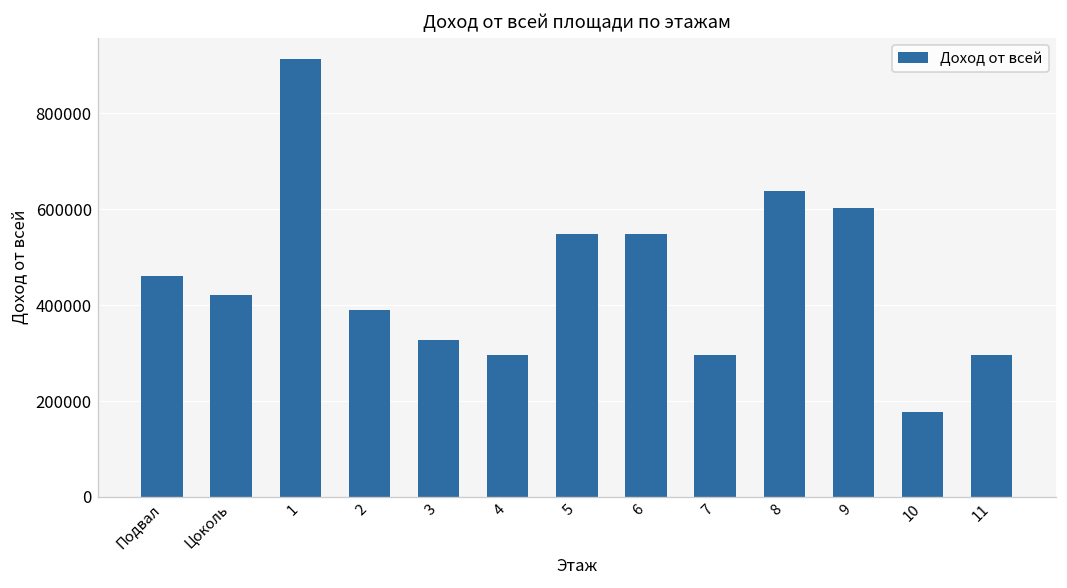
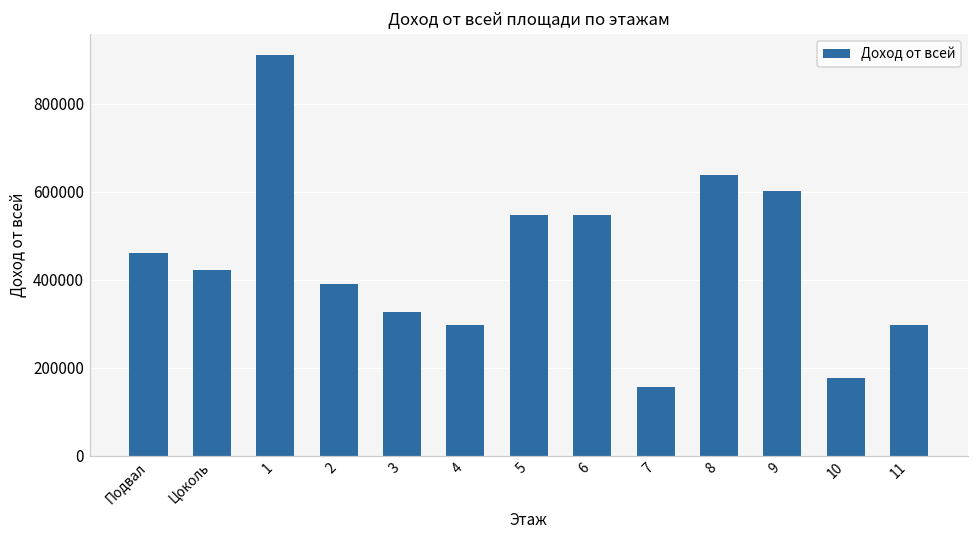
7: 300000 -> 160000
